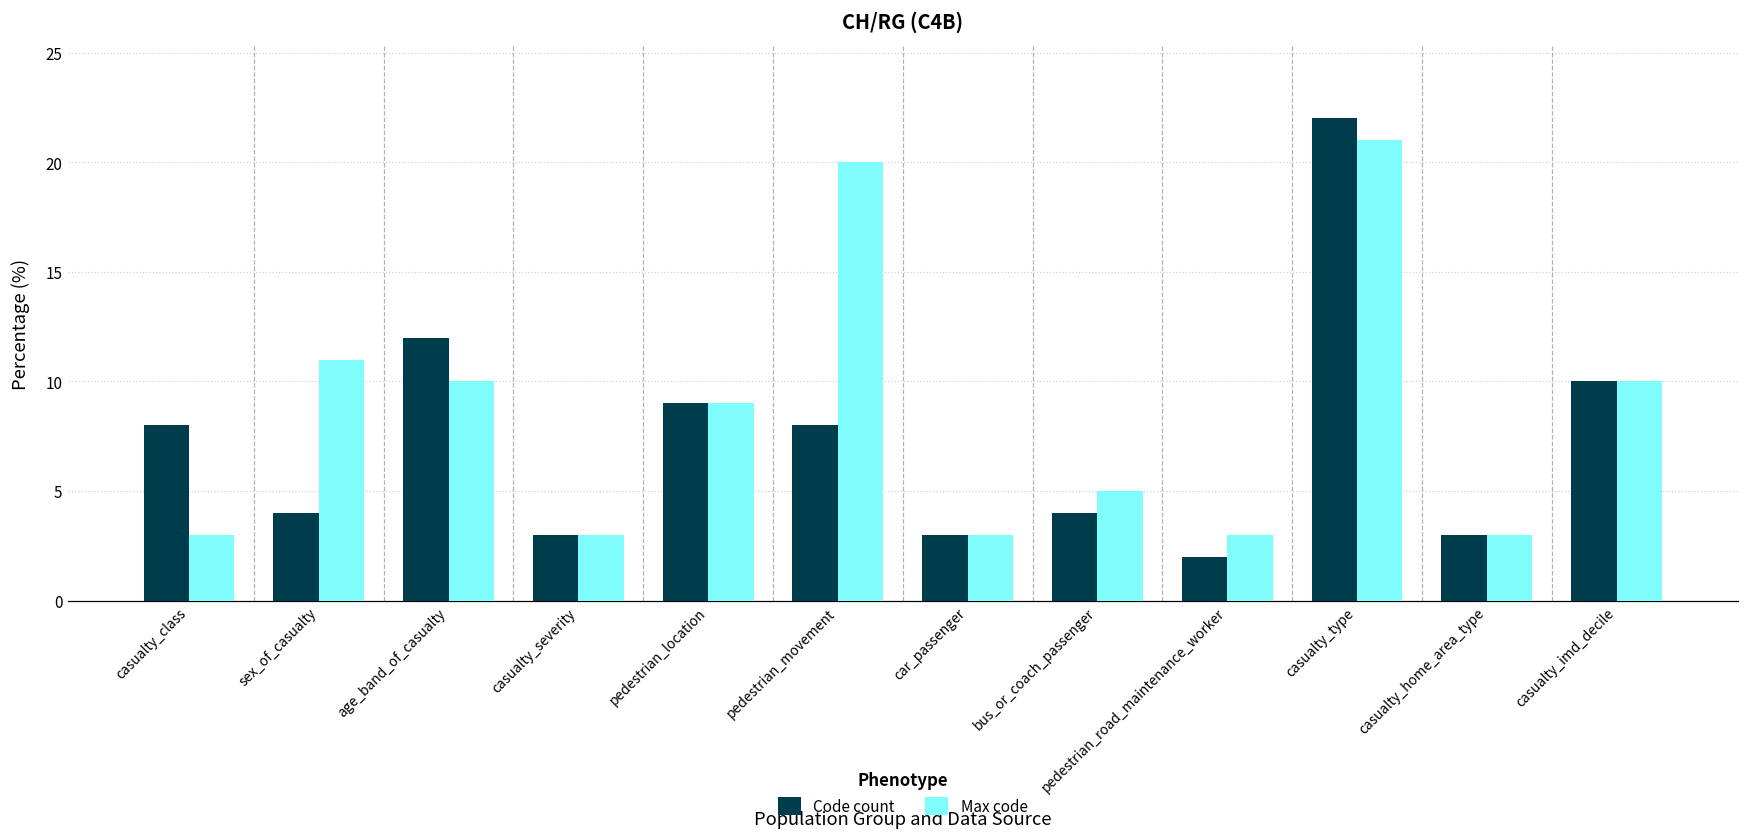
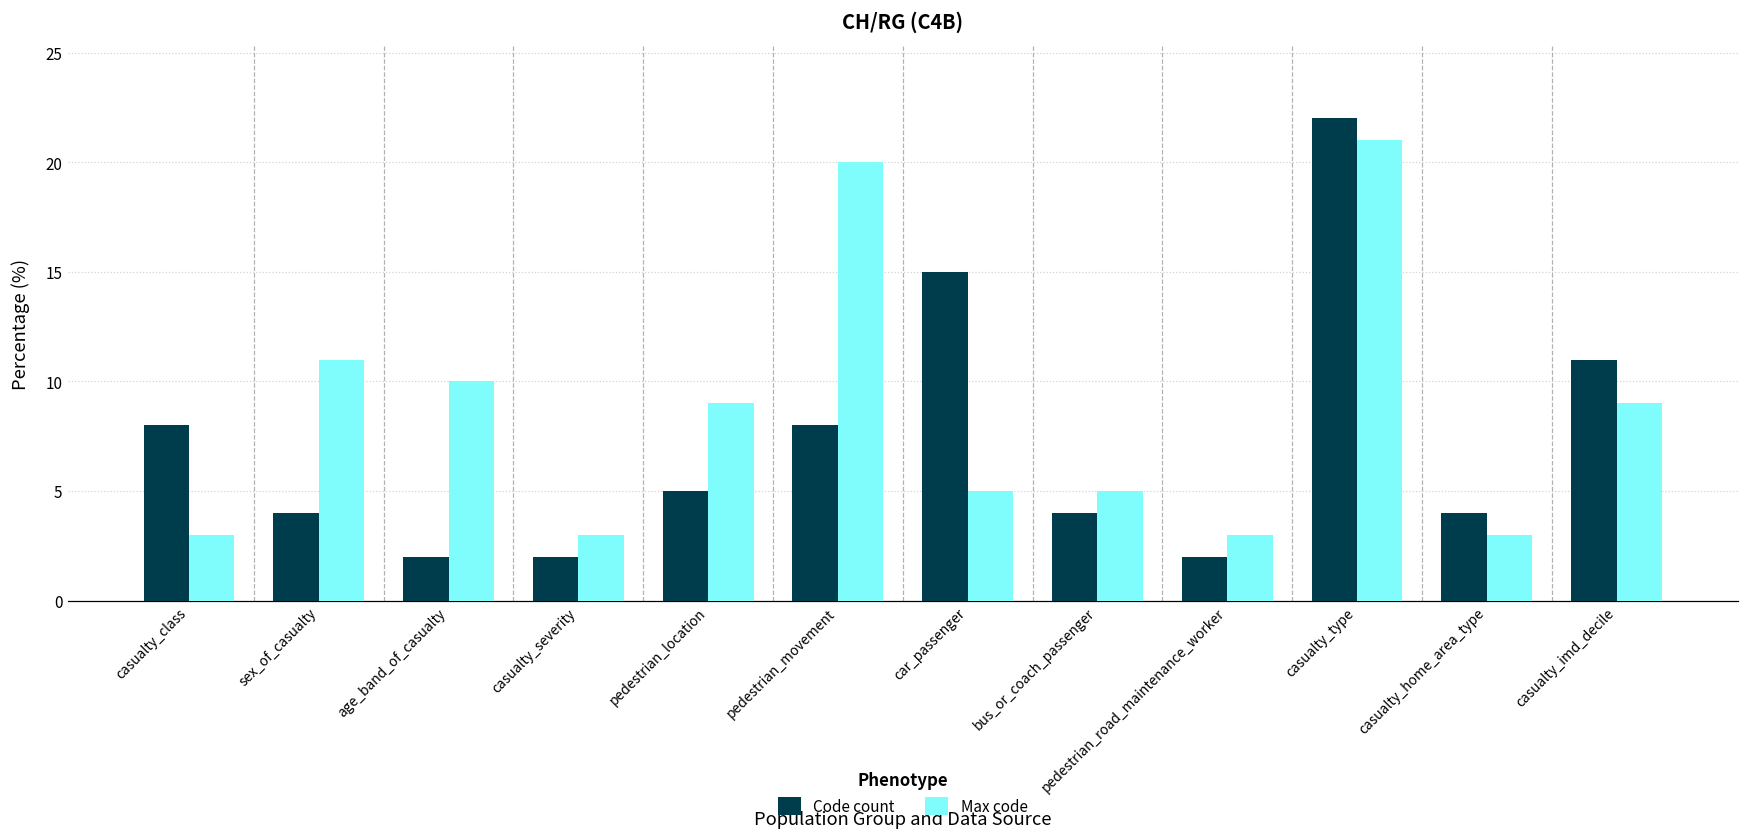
Code count, age_band_of_casualty: 12 -> 2
Code count, casualty_severity: 3 -> 2
Code count, pedestrian_location: 9 -> 5
Code count, car_passenger: 3 -> 15
Max code, car_passenger: 3 -> 5
Code count, casualty_home_area_type: 3 -> 4
Code count, casualty_imd_decile: 10 -> 11
Max code, casualty_imd_decile: 10 -> 9
